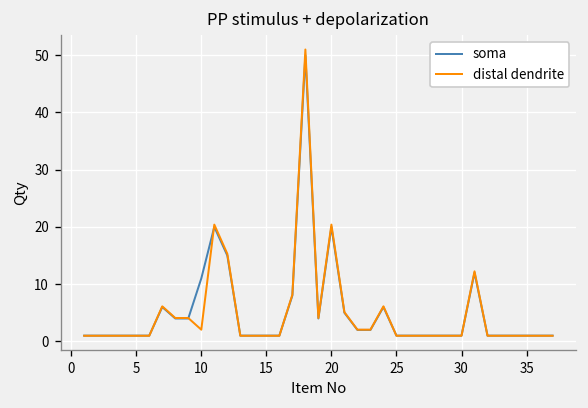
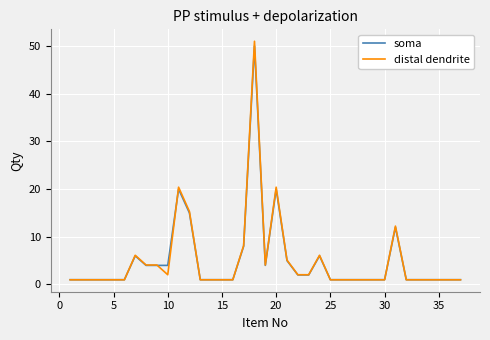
soma, 10: 11 -> 4
